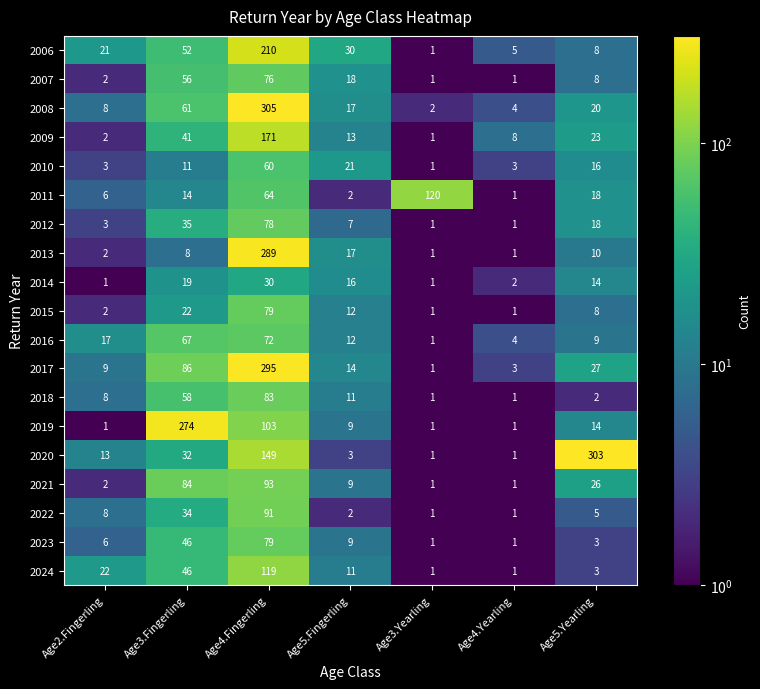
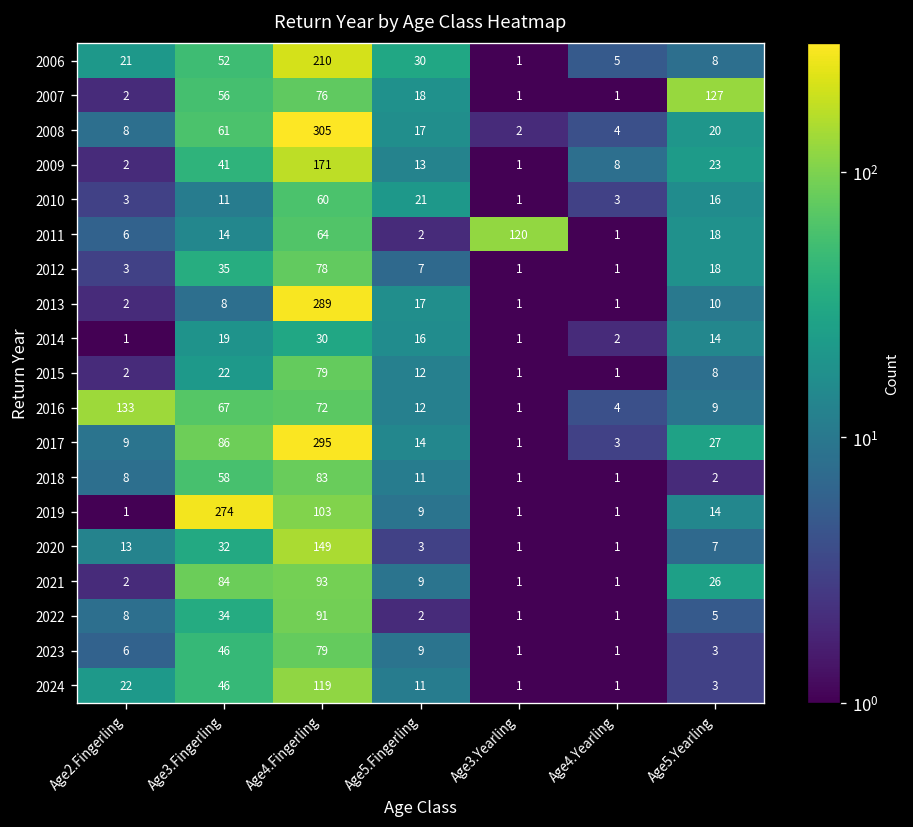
2007, Age5.Yearling: 8 -> 127
2016, Age2.Fingerling: 17 -> 133
2020, Age5.Yearling: 303 -> 7
